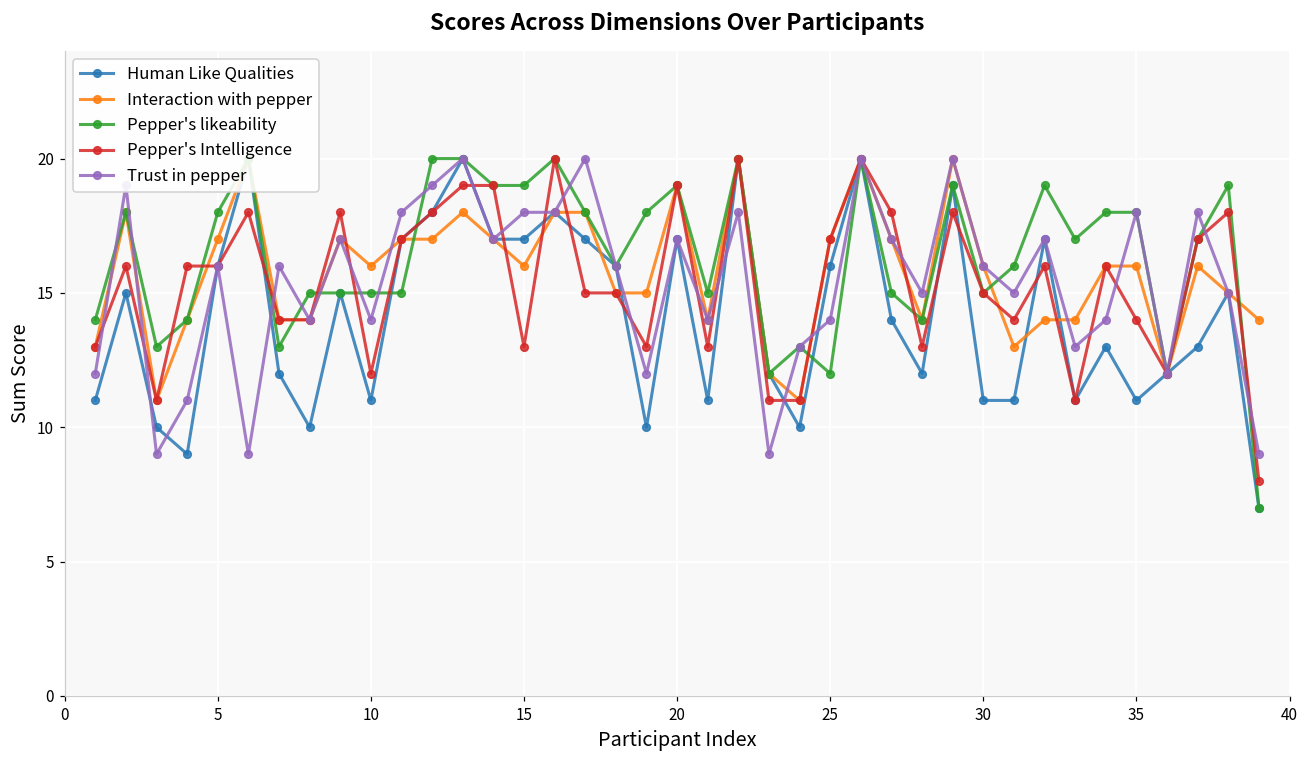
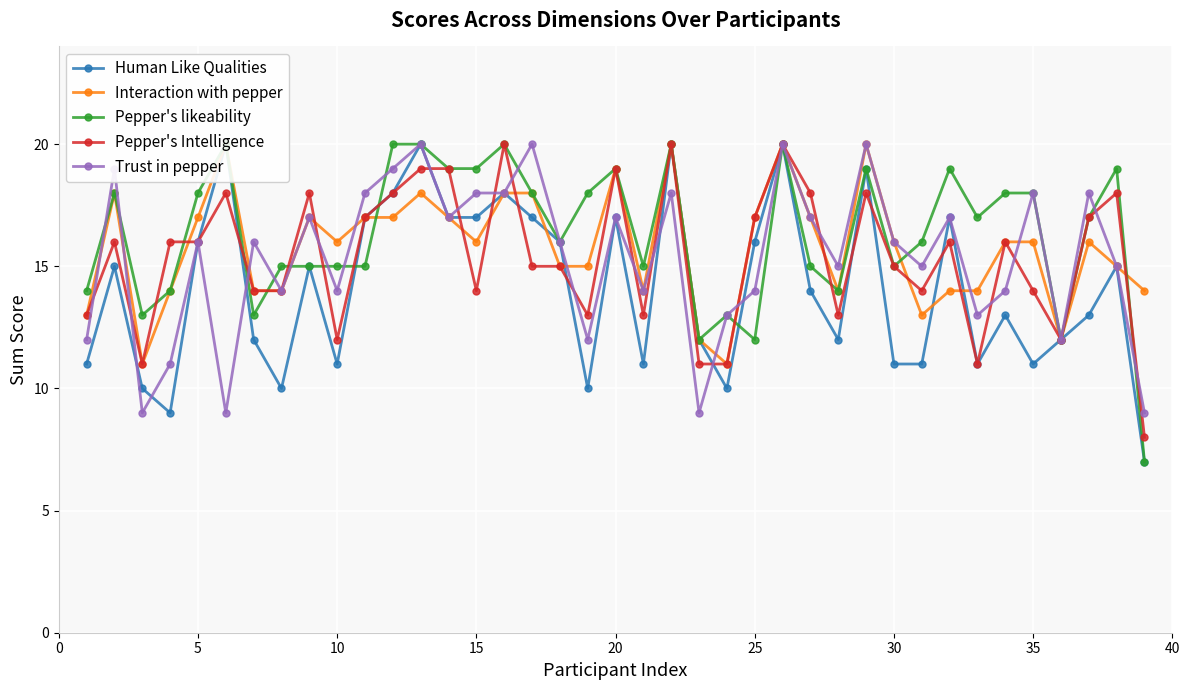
Pepper's Intelligence, 15: 13 -> 14
